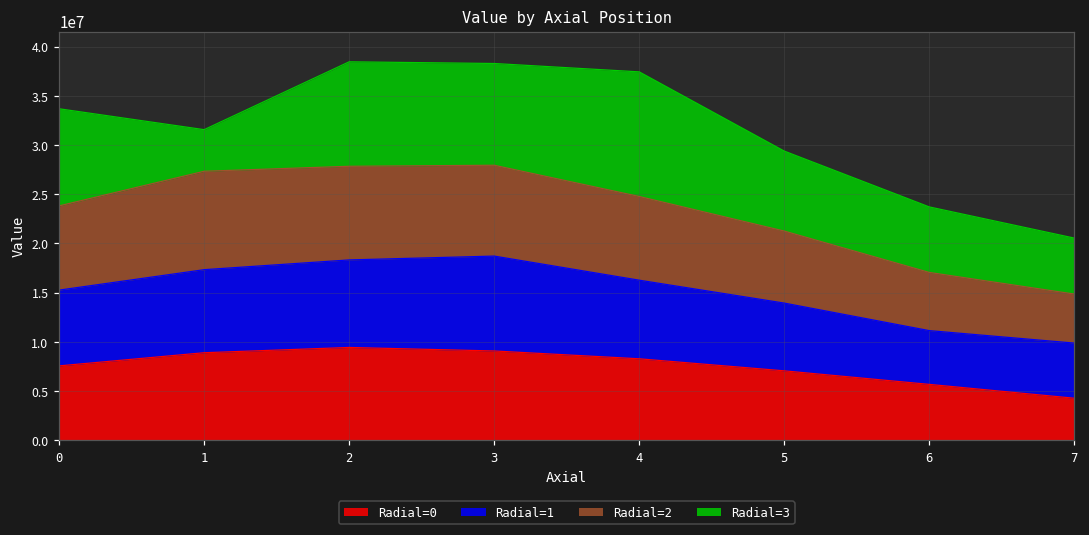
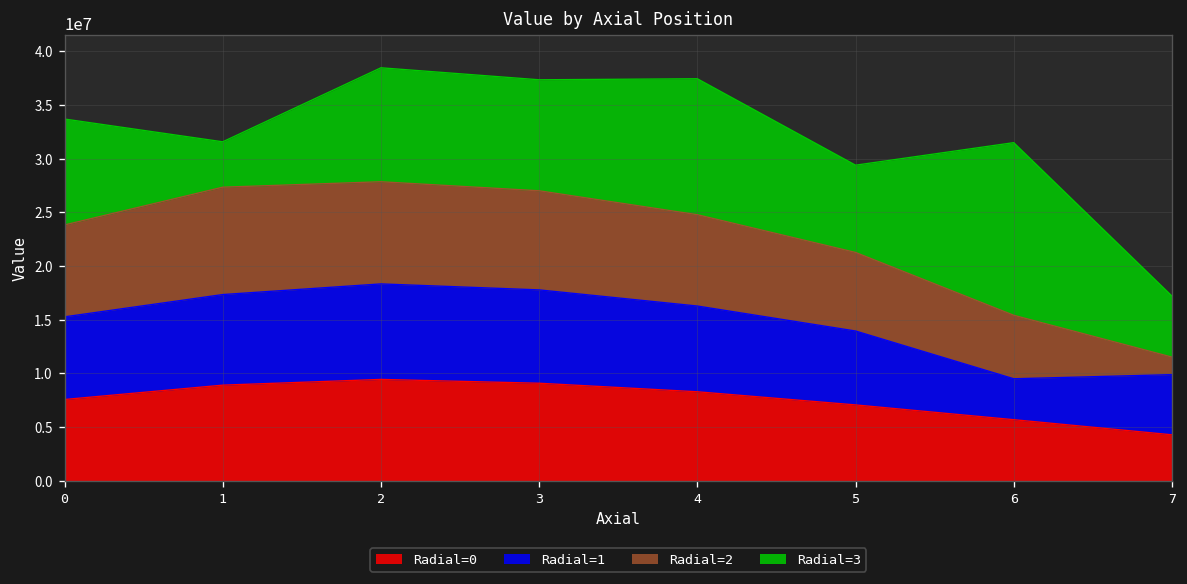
Radial=1, 3: 10000000 -> 9000000
Radial=1, 6: 5000000 -> 4000000
Radial=3, 6: 7000000 -> 16000000
Radial=2, 7: 5000000 -> 2000000
